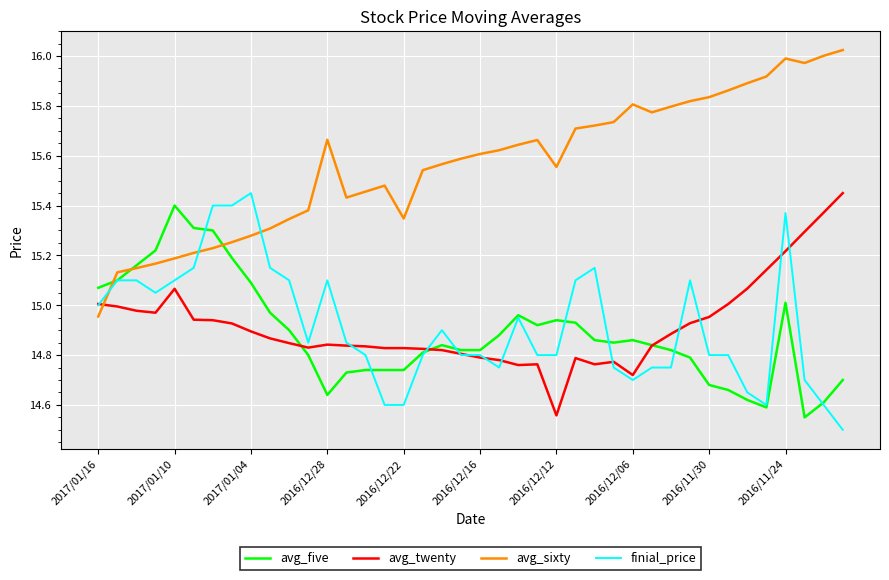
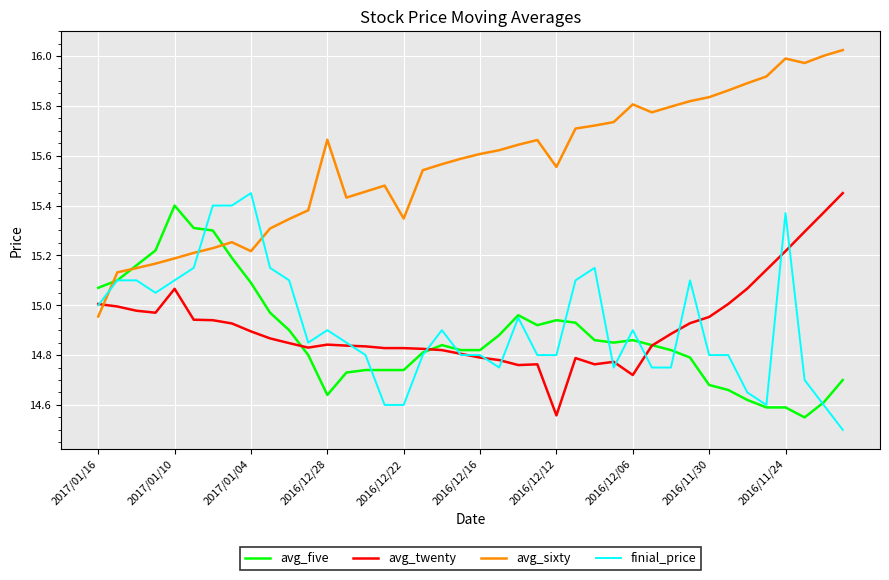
avg_sixty, 2017/01/04: 15.28 -> 15.22
finial_price, 2016/12/28: 15.1 -> 14.9
finial_price, 2016/12/06: 14.7 -> 14.9
avg_five, 2016/11/24: 15.01 -> 14.59
